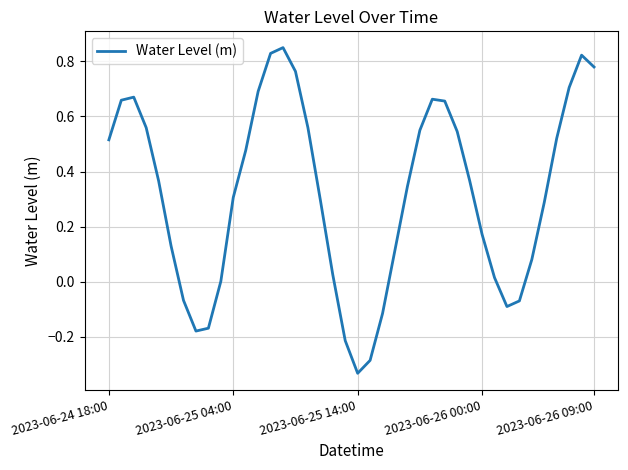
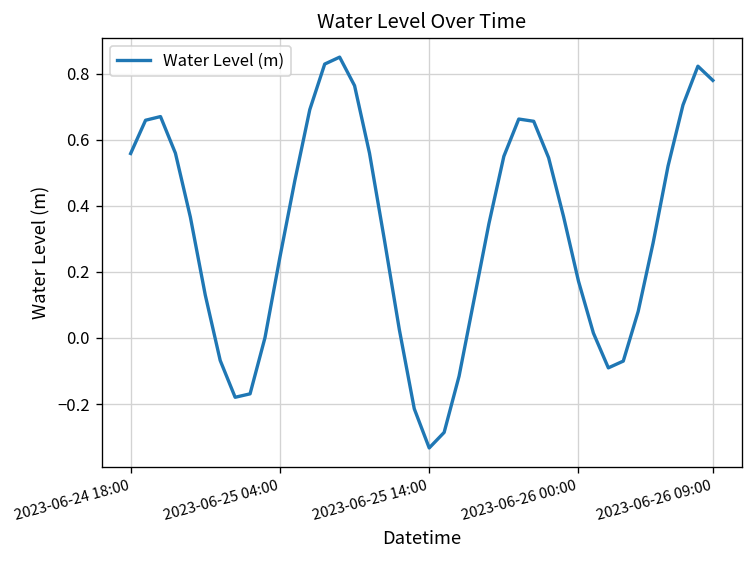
2023-06-24 18:00: 0.52 -> 0.56
2023-06-25 04:00: 0.31 -> 0.24
